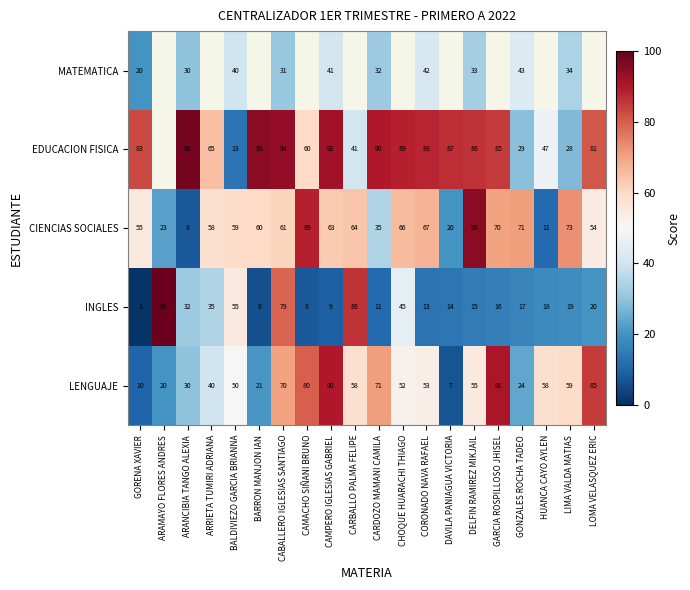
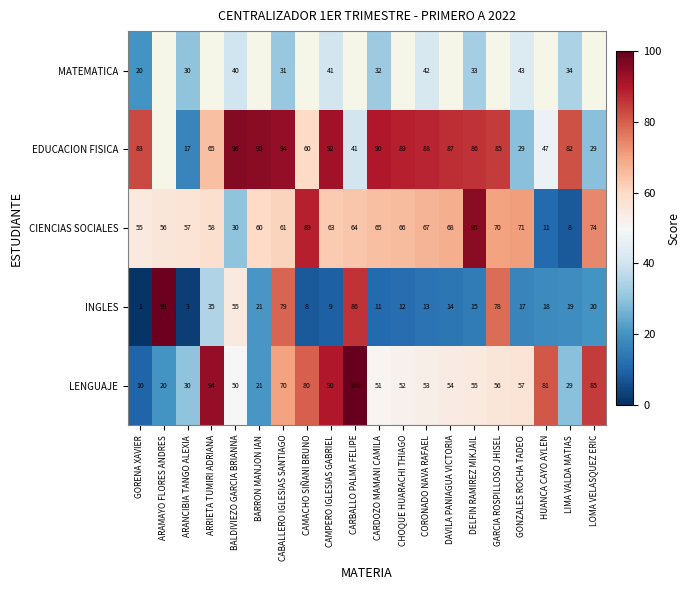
EDUCACION FISICA, ARANCIBIA TANGO ALEXIA: 98 -> 17
EDUCACION FISICA, BALDIVIEZO GARCIA BRIANNA: 13 -> 96
EDUCACION FISICA, LIMA VALDA MATIAS: 28 -> 82
EDUCACION FISICA, LOMA VELASQUEZ ERIC: 81 -> 29
CIENCIAS SOCIALES, ARAMAYO FLORES ANDRES: 23 -> 56
CIENCIAS SOCIALES, ARANCIBIA TANGO ALEXIA: 8 -> 57
CIENCIAS SOCIALES, BALDIVIEZO GARCIA BRIANNA: 59 -> 30
CIENCIAS SOCIALES, CARDOZO MAMANI CAMILA: 35 -> 65
CIENCIAS SOCIALES, DAVILA PANIAGUA VICTORIA: 20 -> 68
CIENCIAS SOCIALES, LIMA VALDA MATIAS: 73 -> 8
CIENCIAS SOCIALES, LOMA VELASQUEZ ERIC: 54 -> 74
INGLES, ARANCIBIA TANGO ALEXIA: 32 -> 3
INGLES, BARRON MANJON IAN: 6 -> 21
INGLES, CHOQUE HUARACHI THIAGO: 45 -> 12
INGLES, GARCIA ROSPILLOSO JHISEL: 16 -> 78
LENGUAJE, ARRIETA TUMIRI ADRIANA: 40 -> 94
LENGUAJE, CARBALLO PALMA FELIPE: 58 -> 100
LENGUAJE, CARDOZO MAMANI CAMILA: 71 -> 51
LENGUAJE, DAVILA PANIAGUA VICTORIA: 7 -> 54
LENGUAJE, GARCIA ROSPILLOSO JHISEL: 91 -> 56
LENGUAJE, GONZALES ROCHA TADEO: 24 -> 57
LENGUAJE, HUANCA CAYO AYLEN: 58 -> 81
LENGUAJE, LIMA VALDA MATIAS: 59 -> 29
